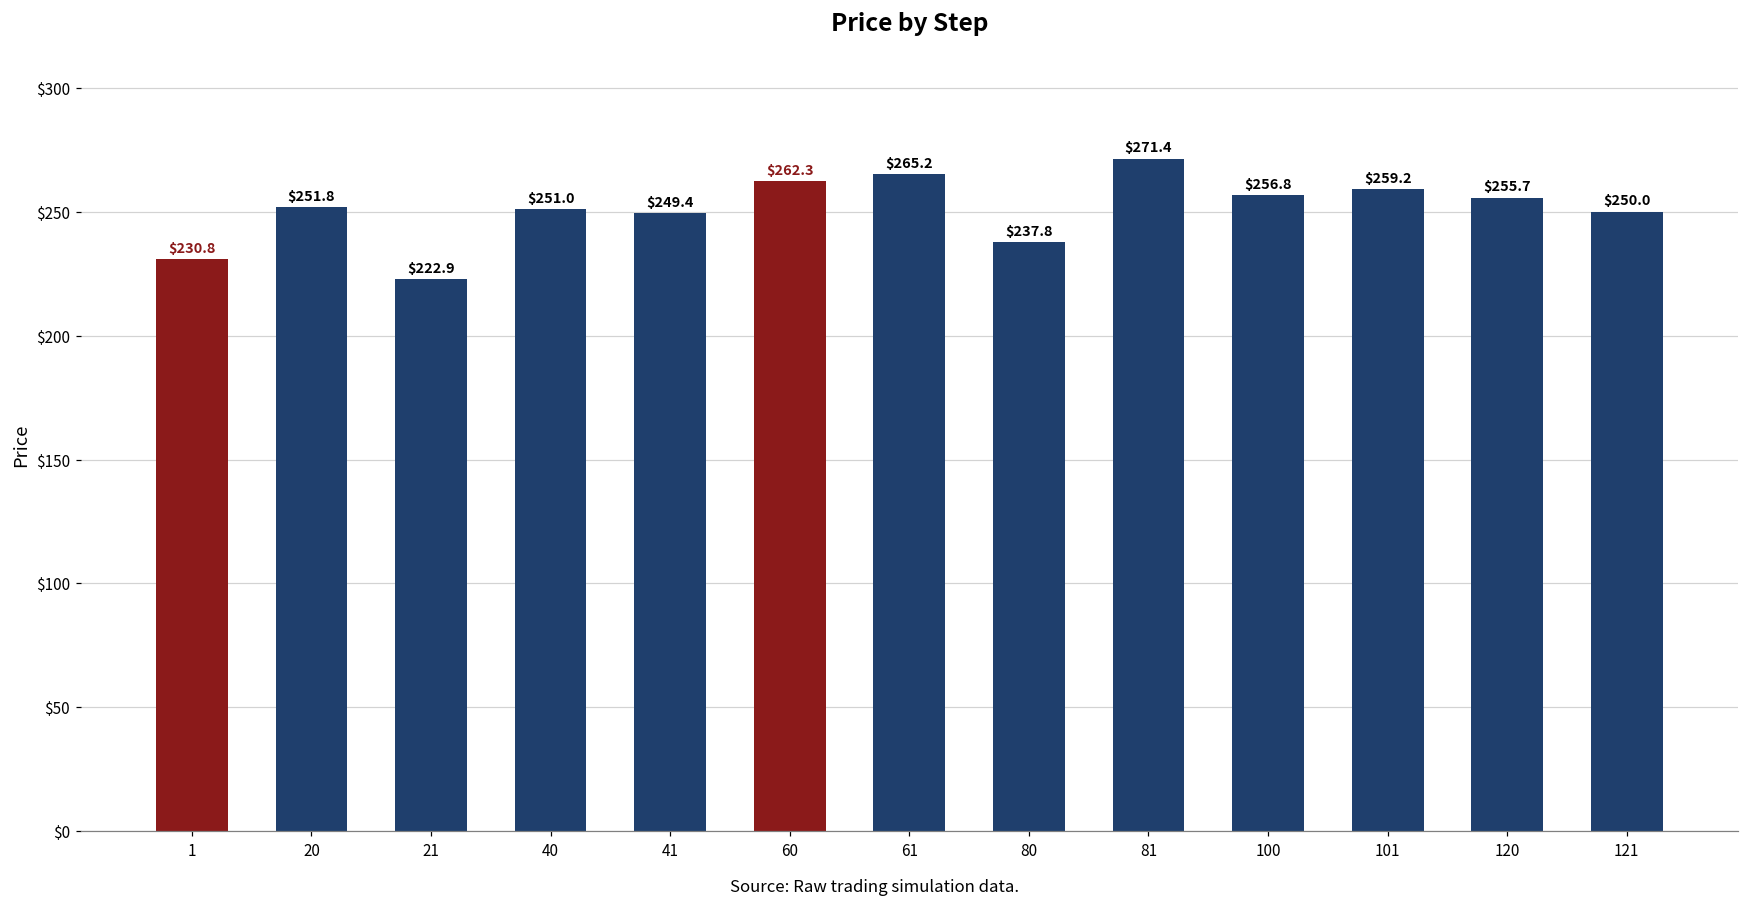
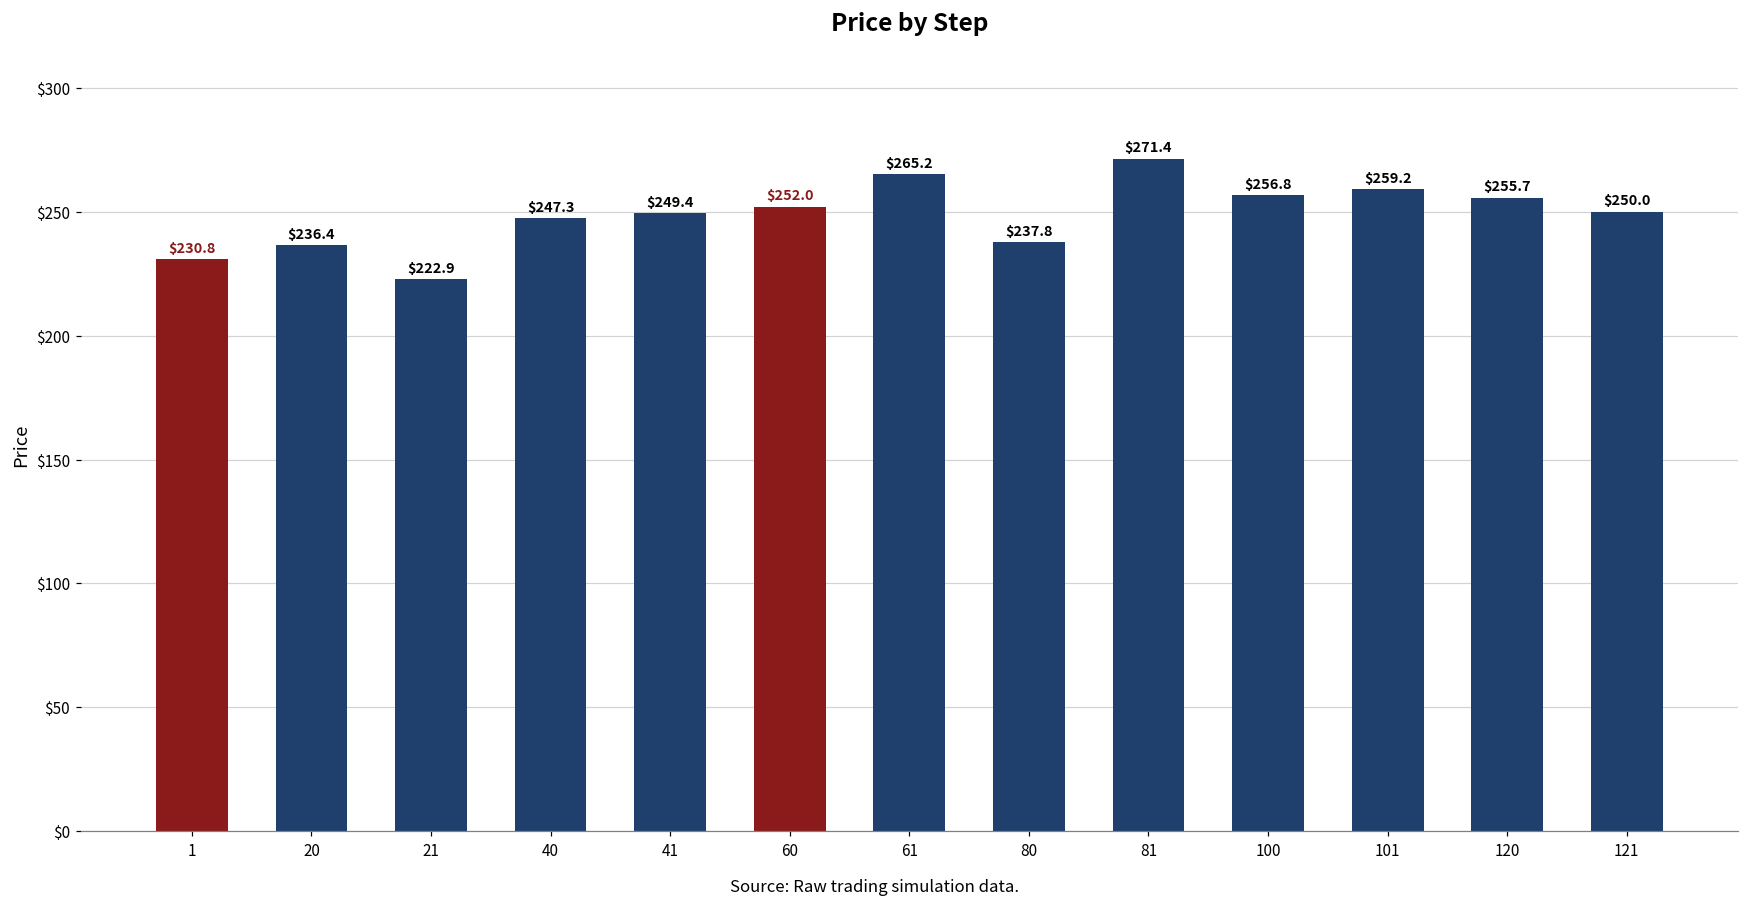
20: $251.8 -> $236.4
40: $251.0 -> $247.3
60: $262.3 -> $252.0
